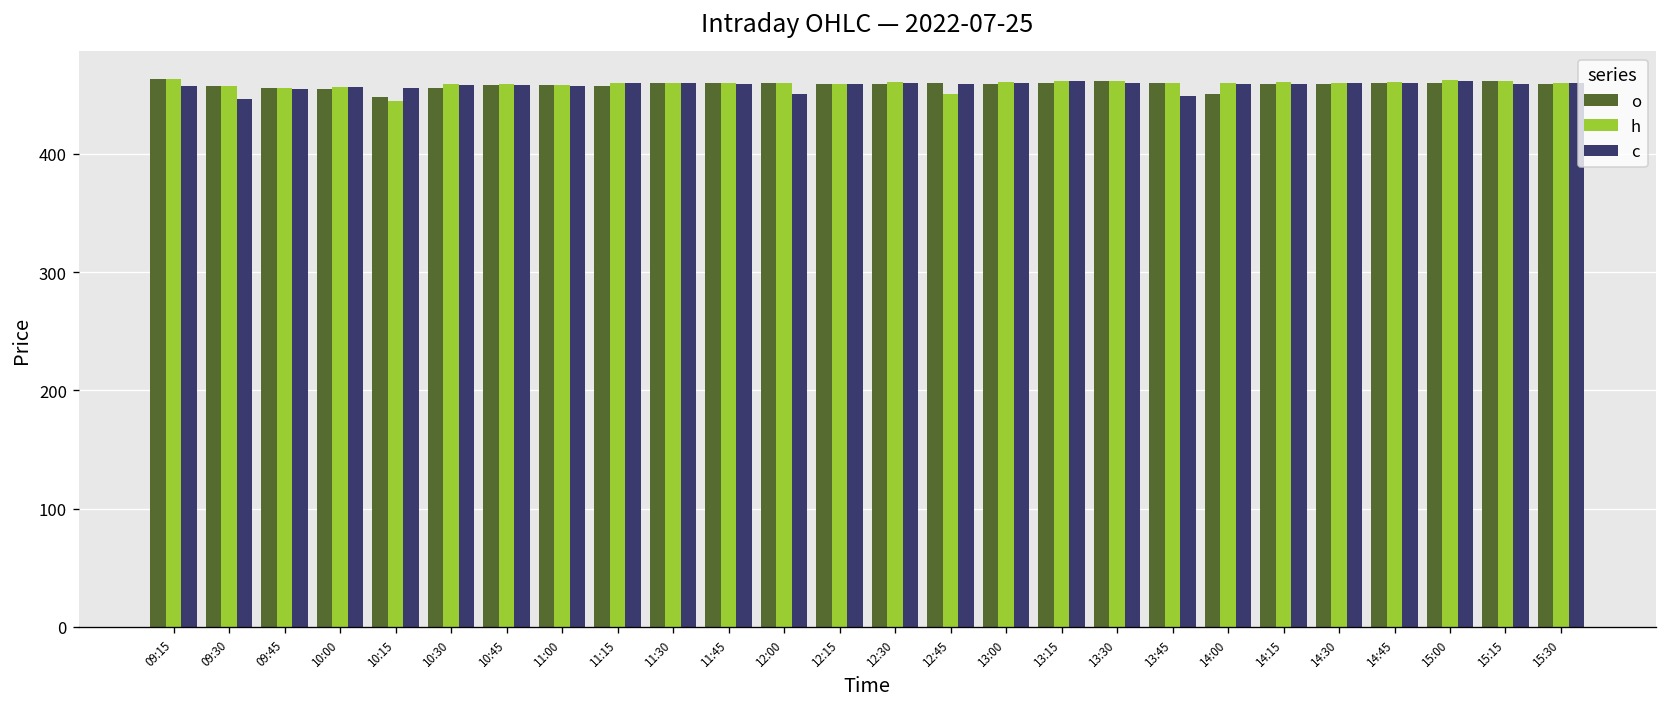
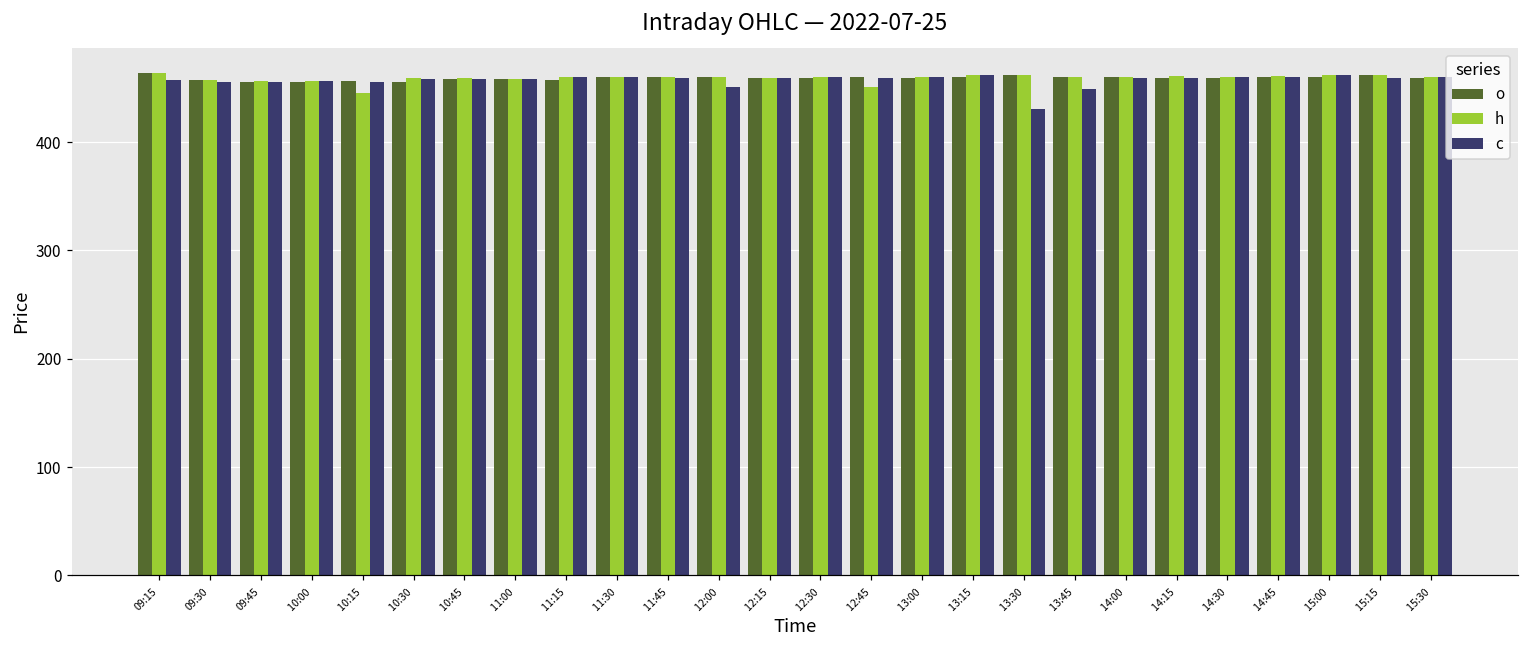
c, 09:30: 450 -> 460
o, 10:15: 450 -> 460
c, 13:30: 460 -> 430
o, 14:00: 450 -> 460
